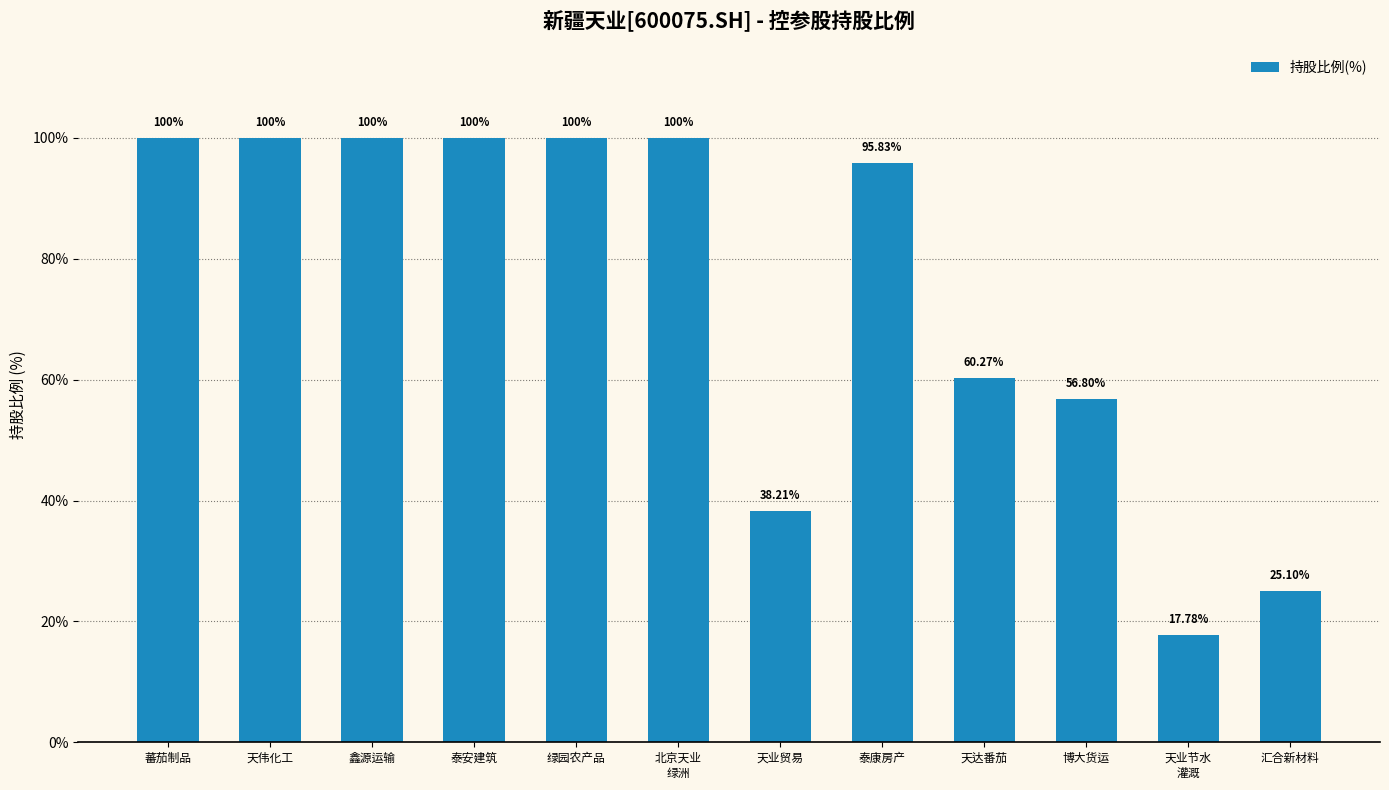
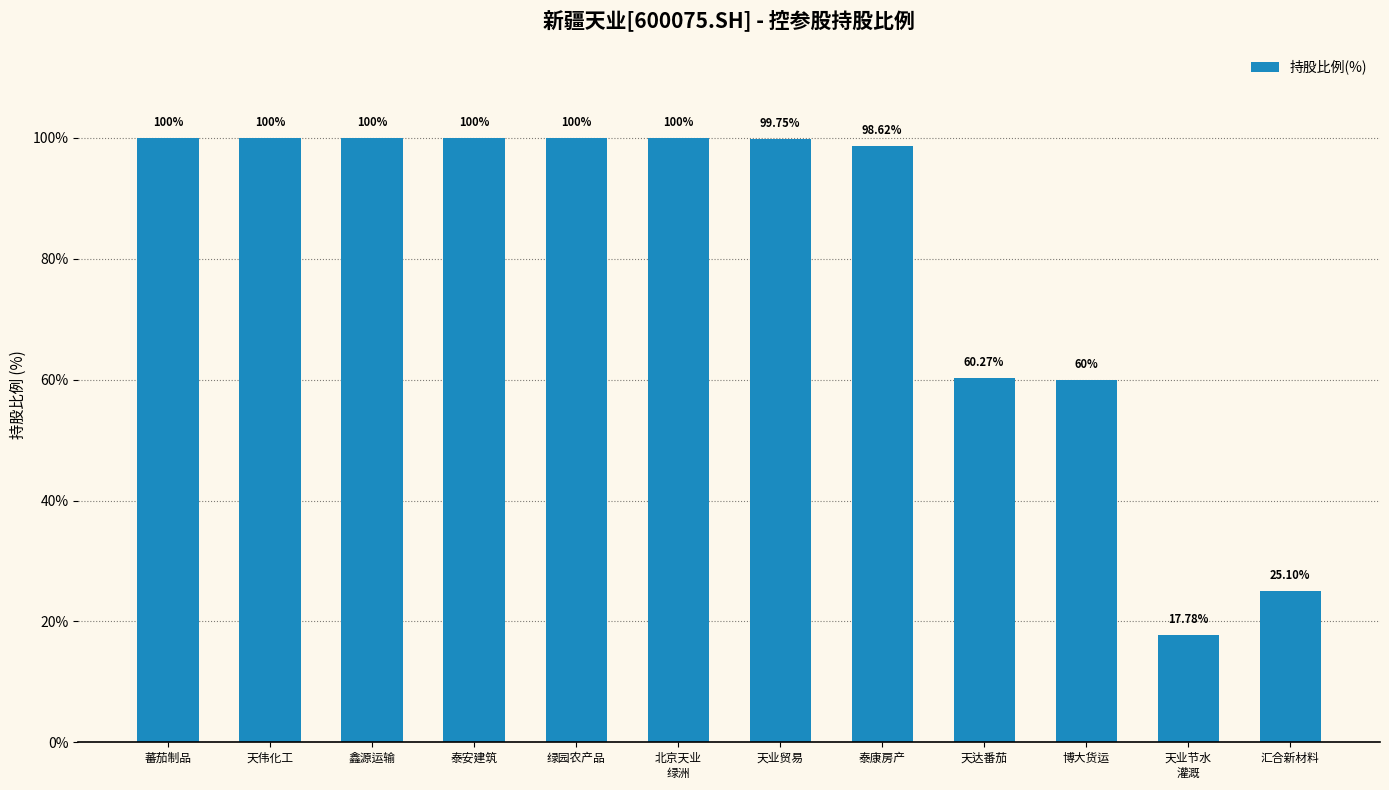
天业贸易: 38.21% -> 99.75%
泰康房产: 95.83% -> 98.62%
博大货运: 56.80% -> 60%
